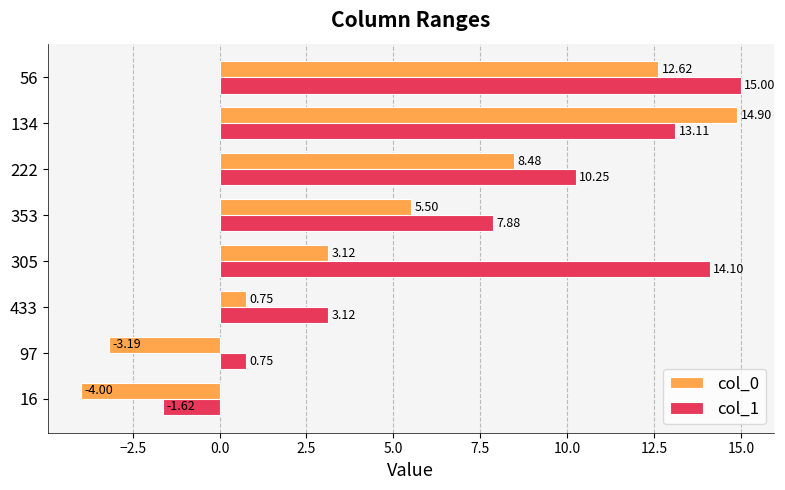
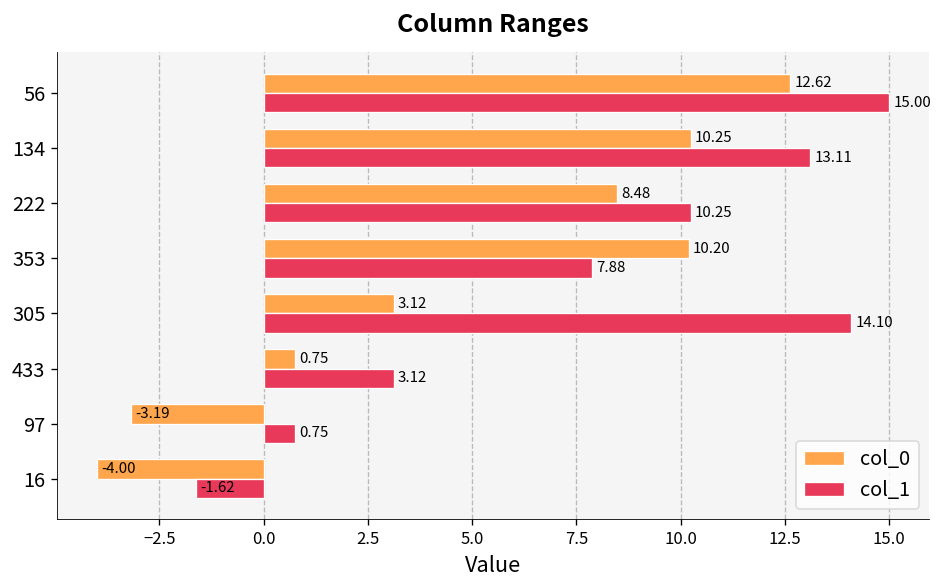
col_0, 134: 14.90 -> 10.25
col_0, 353: 5.50 -> 10.20
